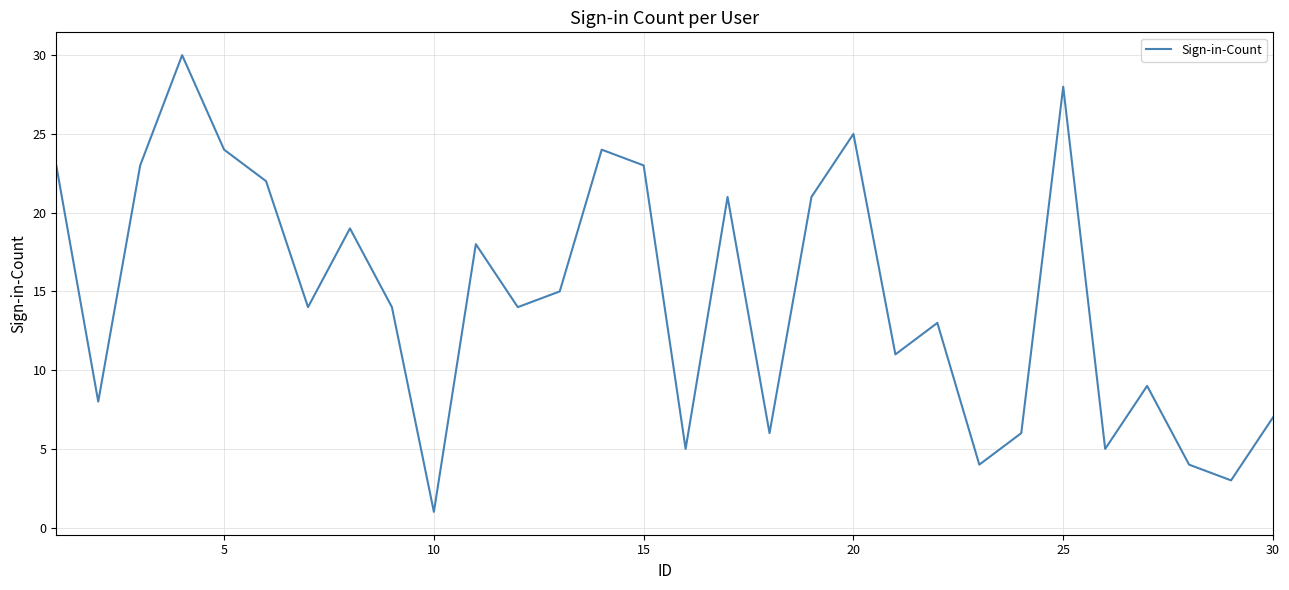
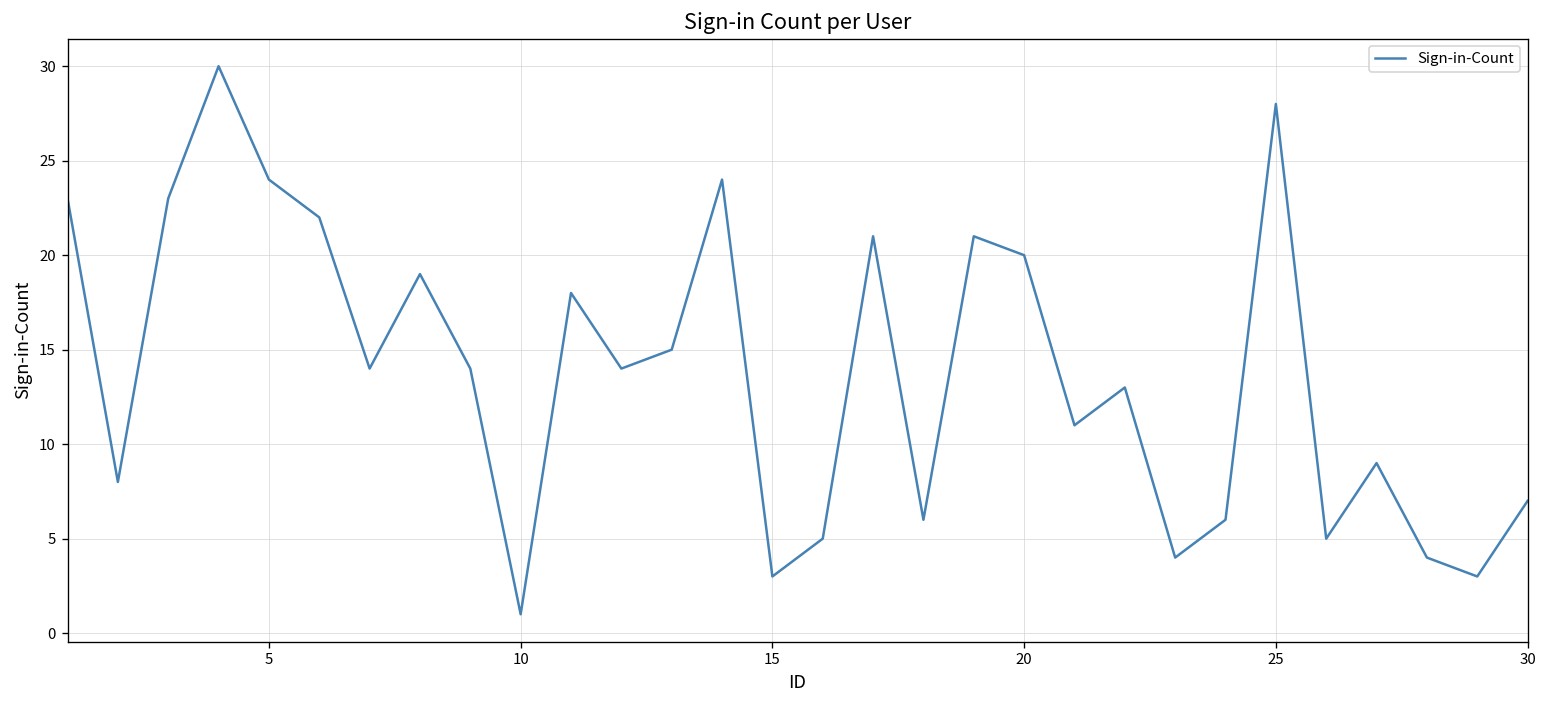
15: 23 -> 3
20: 25 -> 20
